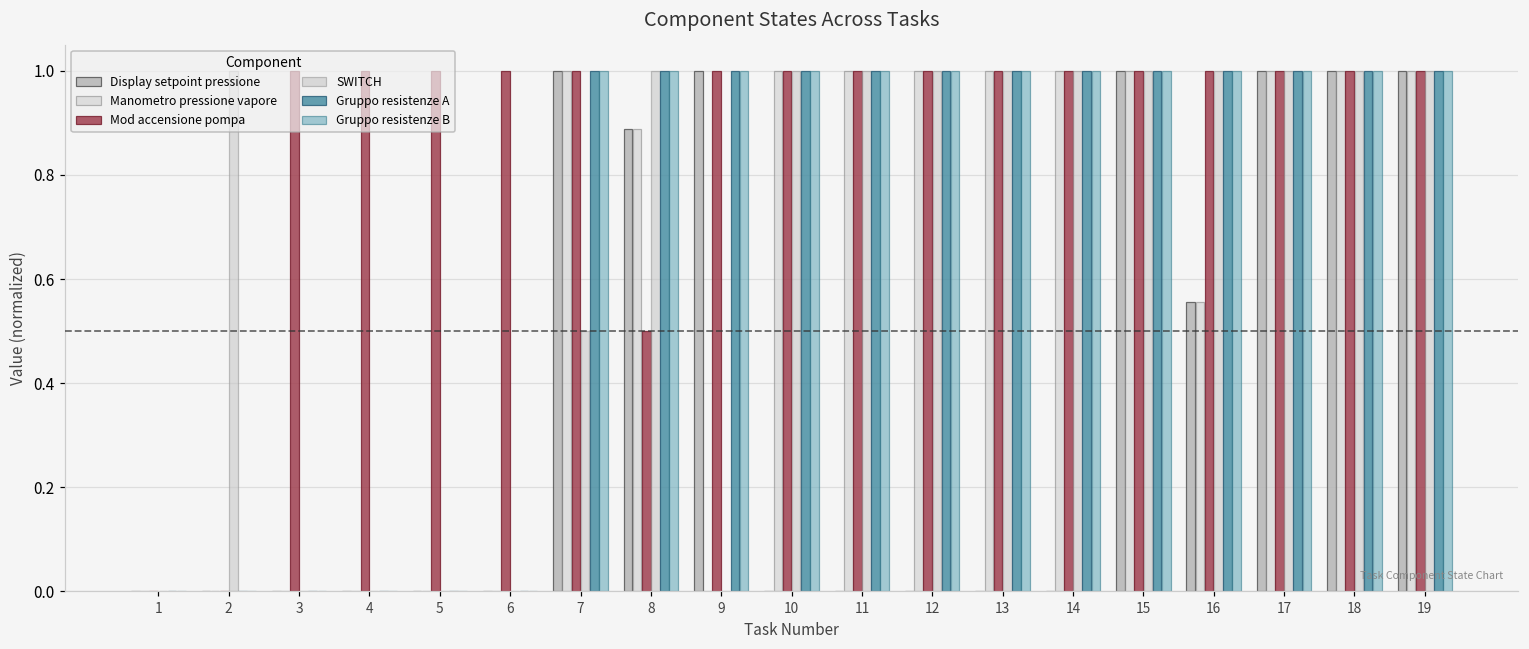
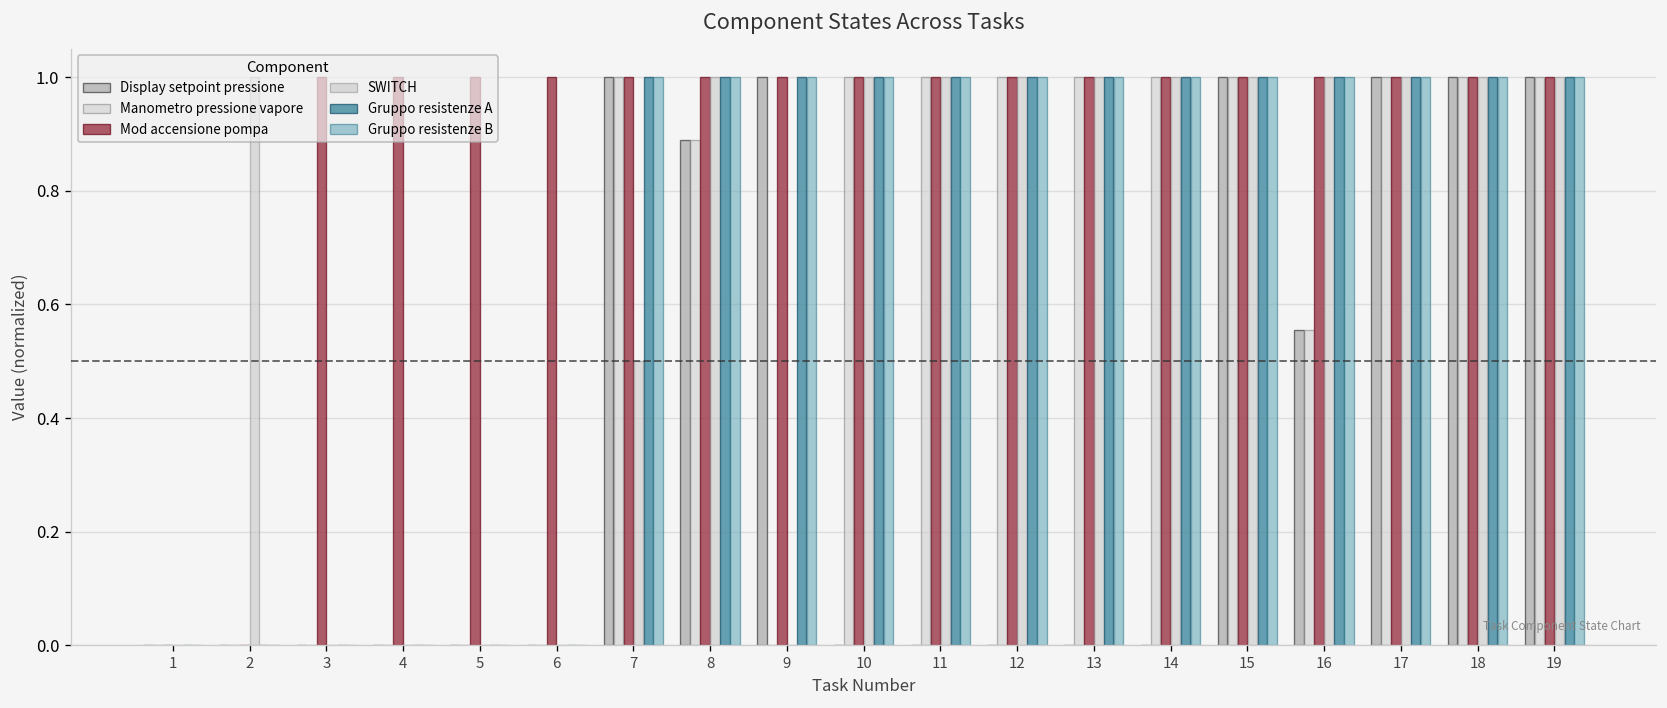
Mod accensione pompa, 8: 0.50 -> 1.00
